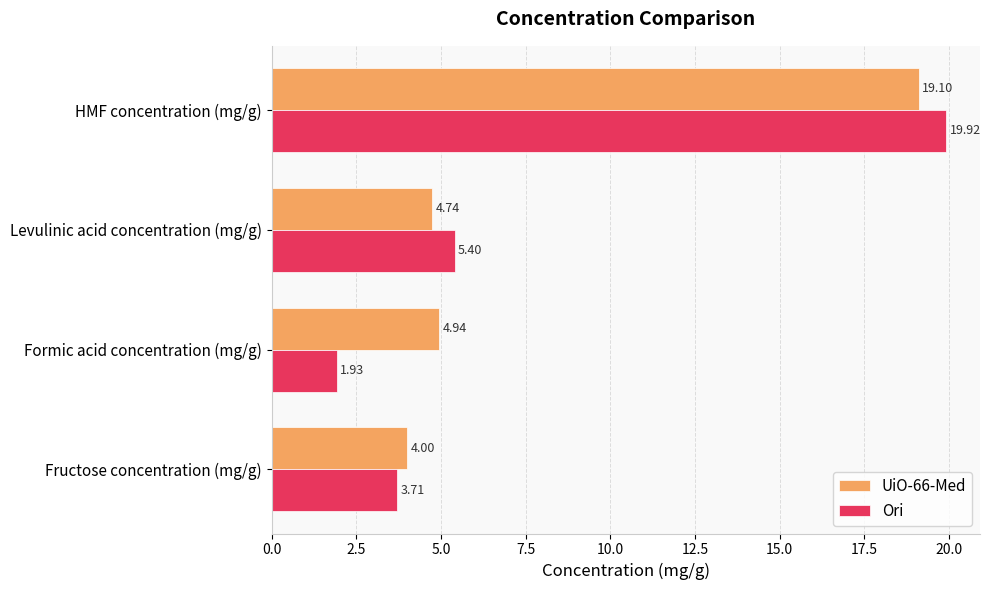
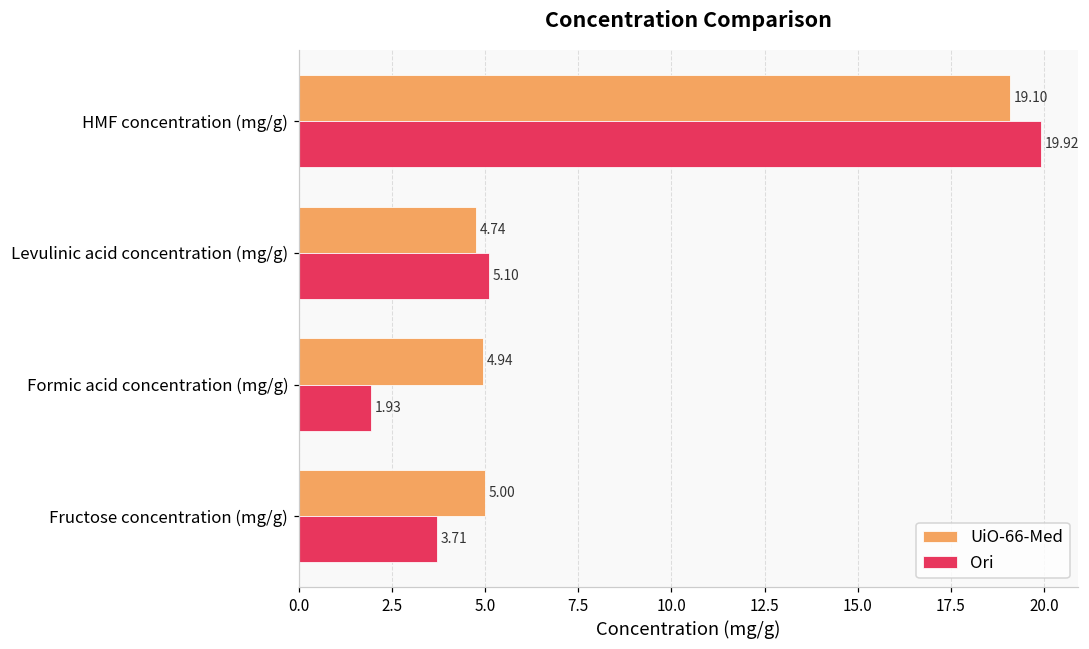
Ori, Levulinic acid concentration (mg/g): 5.40 -> 5.10
UiO-66-Med, Fructose concentration (mg/g): 4.00 -> 5.00
